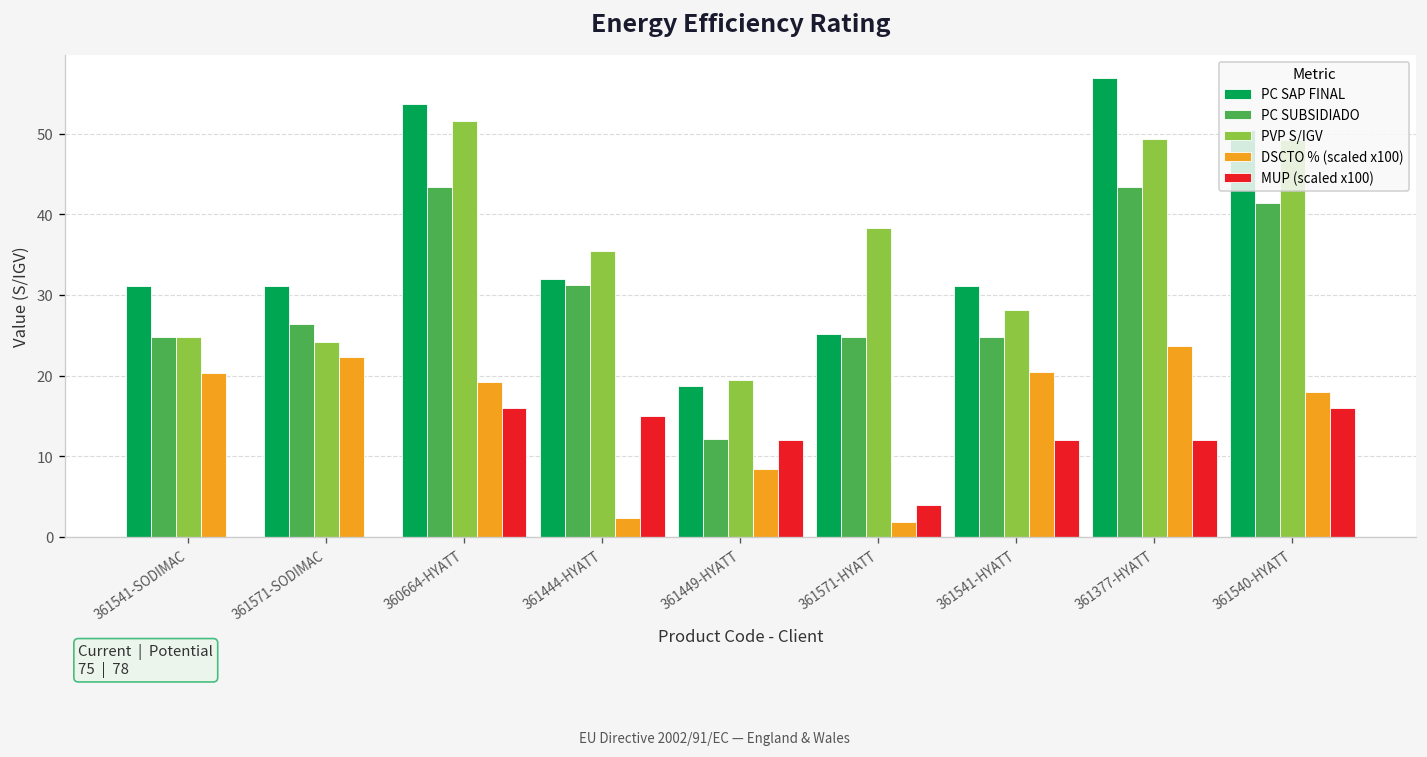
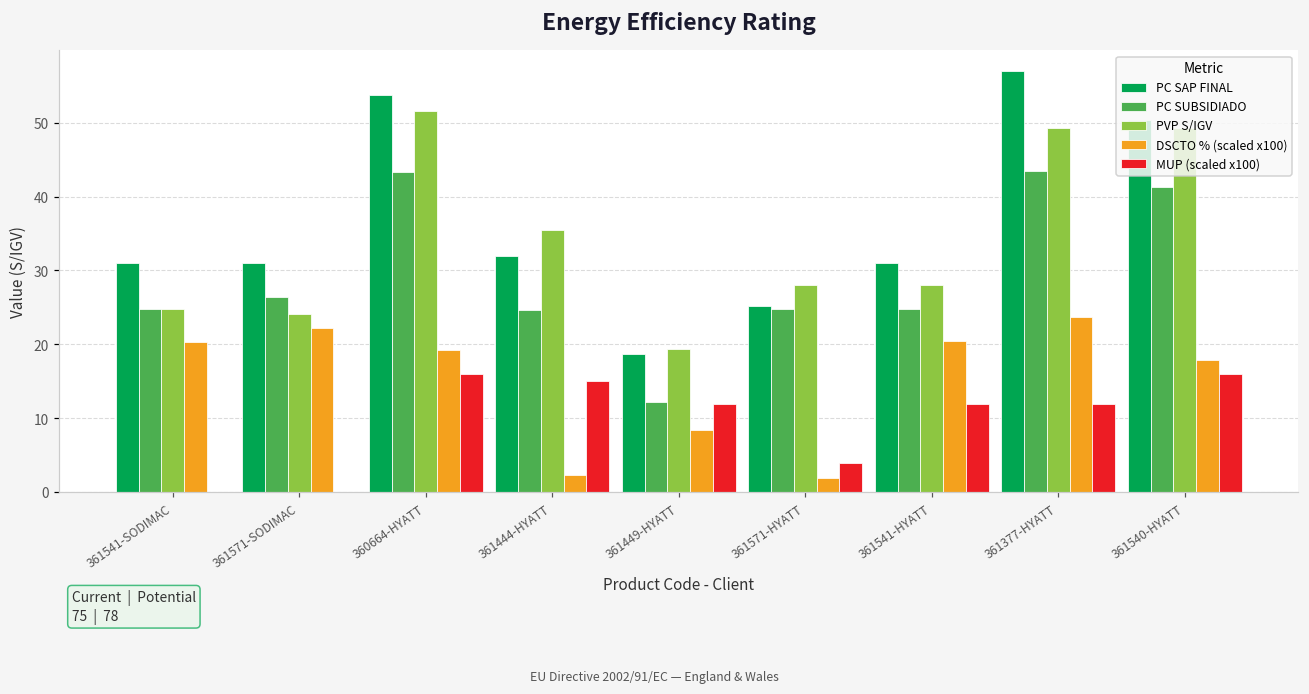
PC SUBSIDIADO, 361444-HYATT: 31 -> 25
PVP S/IGV, 361571-HYATT: 38 -> 28
